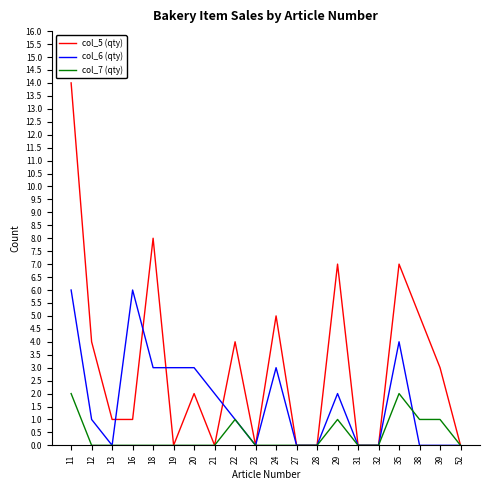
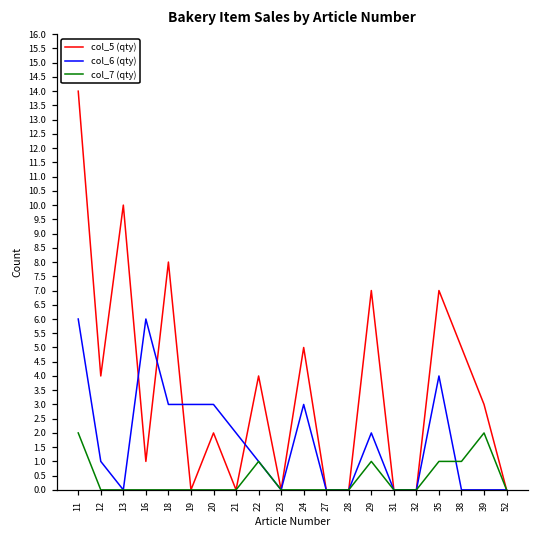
col_5 (qty), 13: 1 -> 10
col_7 (qty), 35: 2 -> 1
col_7 (qty), 39: 1 -> 2
